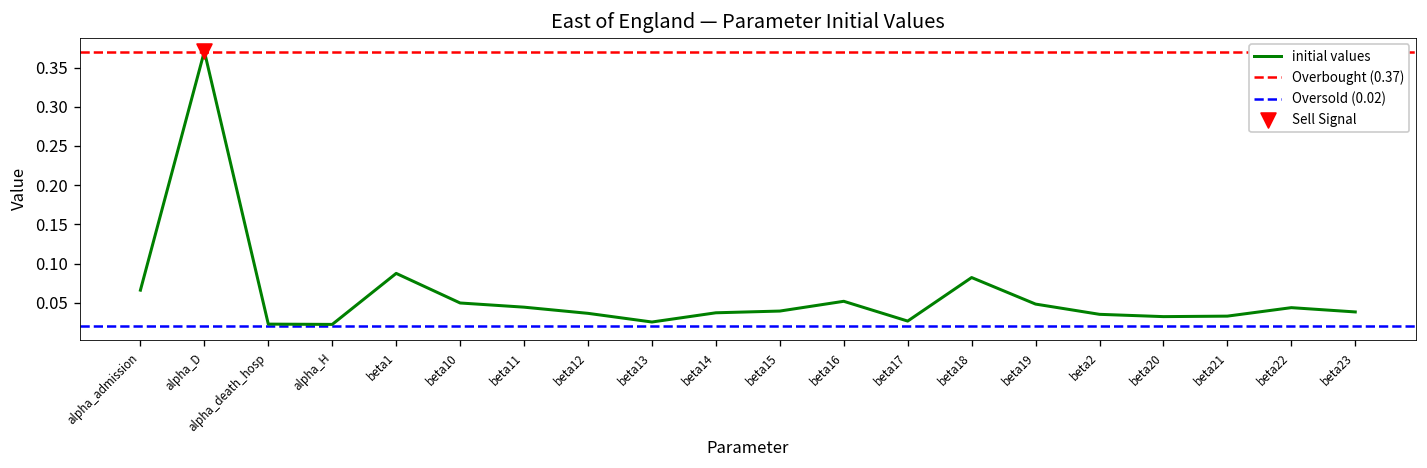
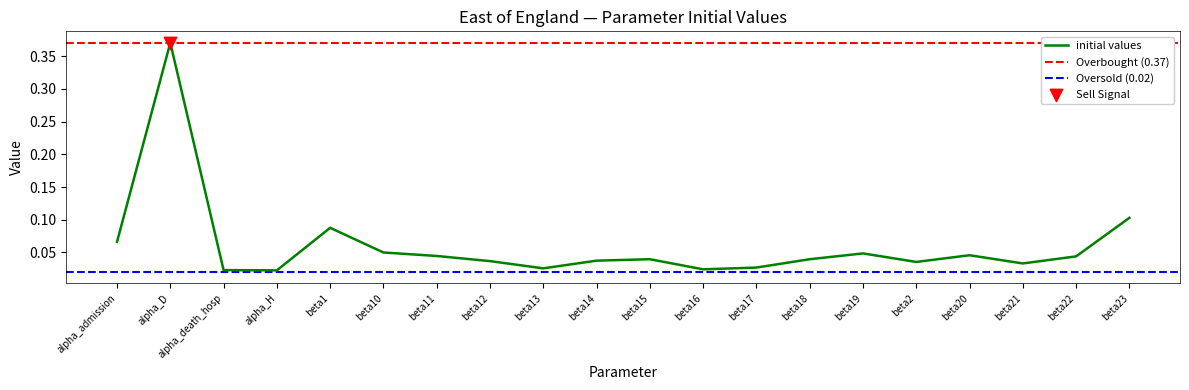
initial values, beta16: 0.05 -> 0.02
initial values, beta18: 0.08 -> 0.04
initial values, beta20: 0.03 -> 0.05
initial values, beta23: 0.04 -> 0.10
